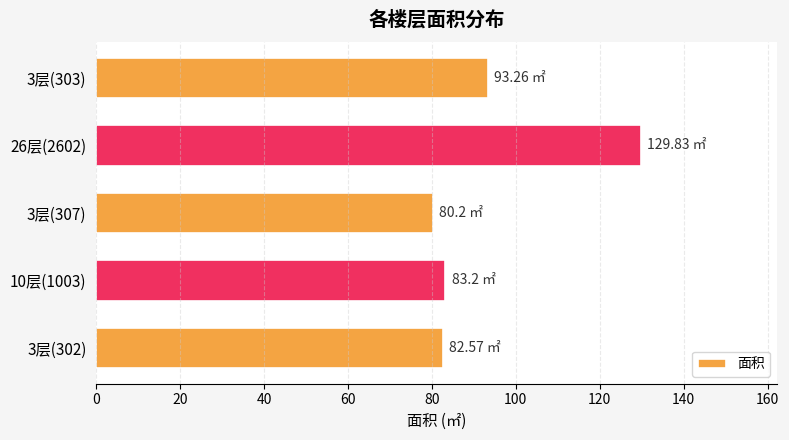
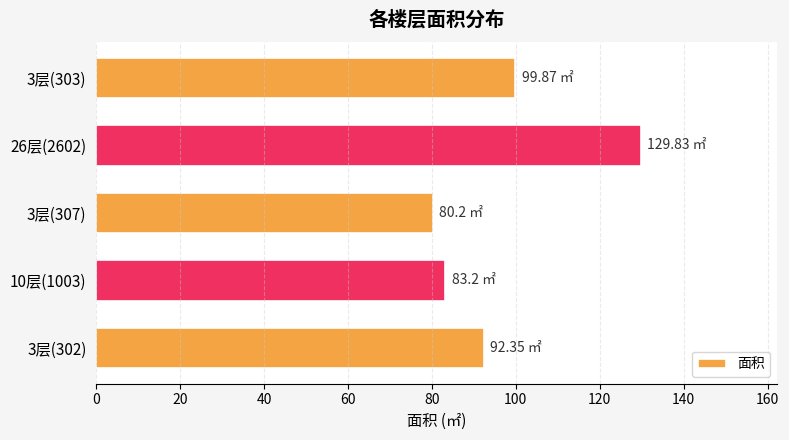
3层(303): 93.26 -> 99.87
3层(302): 82.57 -> 92.35
